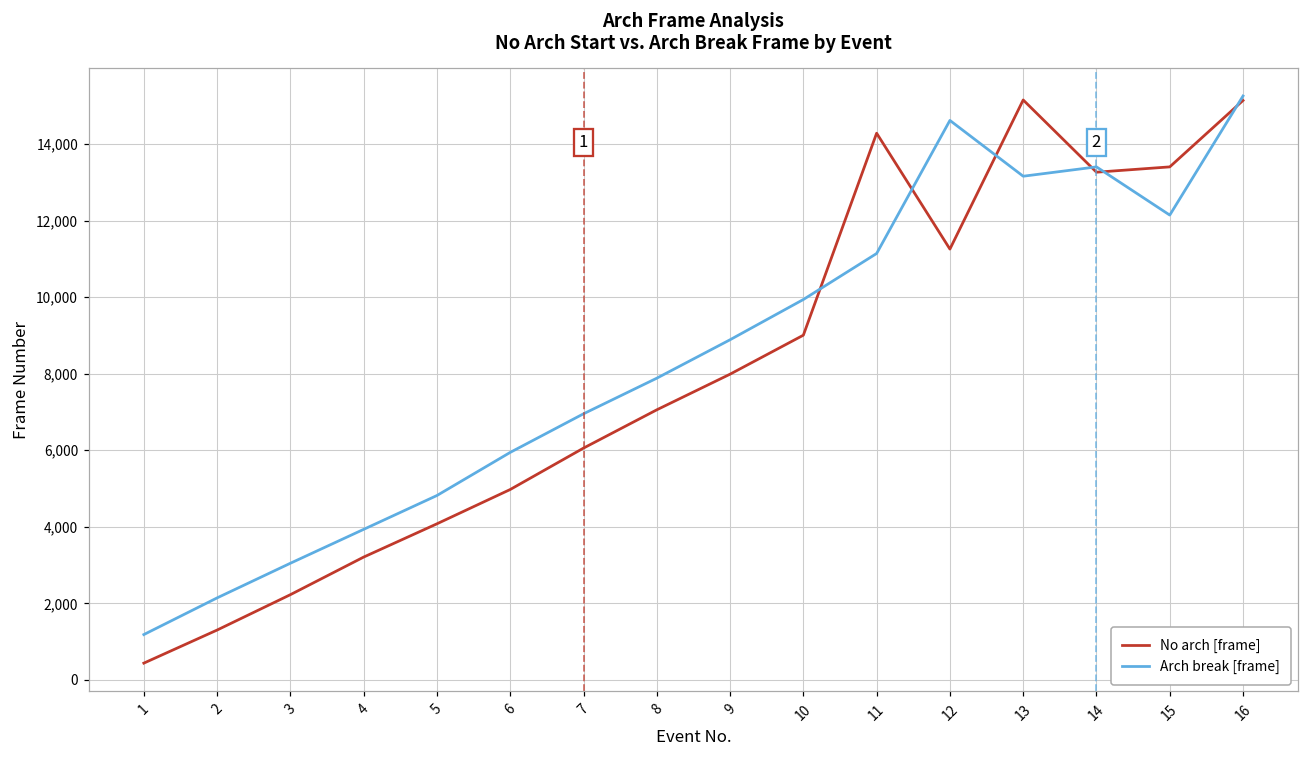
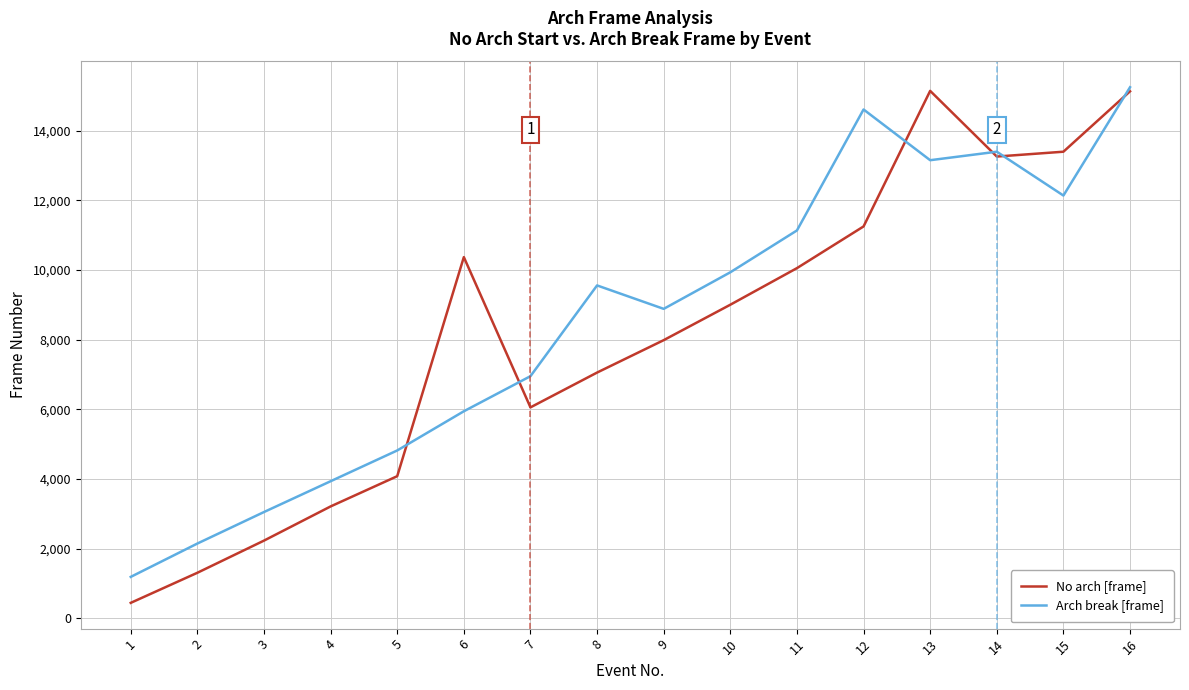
No arch [frame], 6: 5,000 -> 10,400
Arch break [frame], 8: 7,900 -> 9,600
No arch [frame], 11: 14,300 -> 10,100
